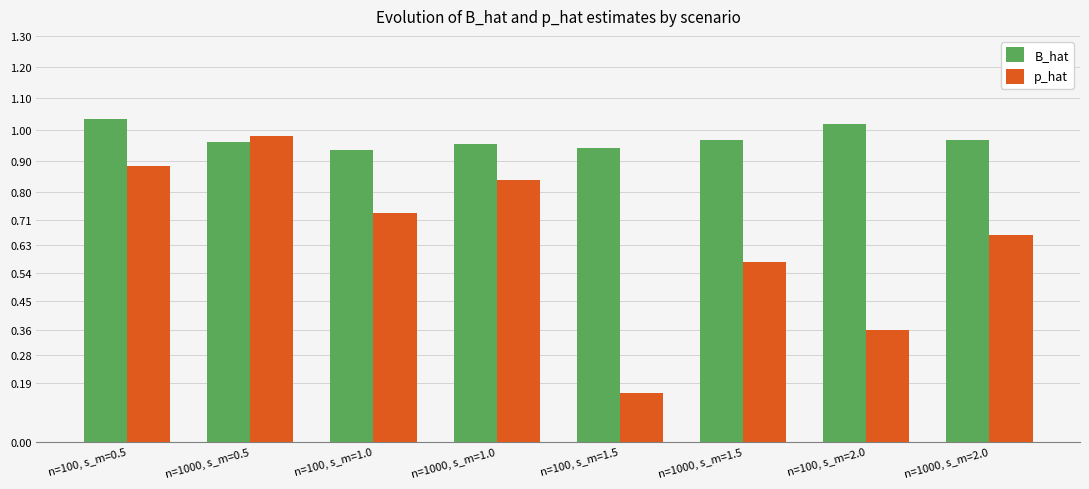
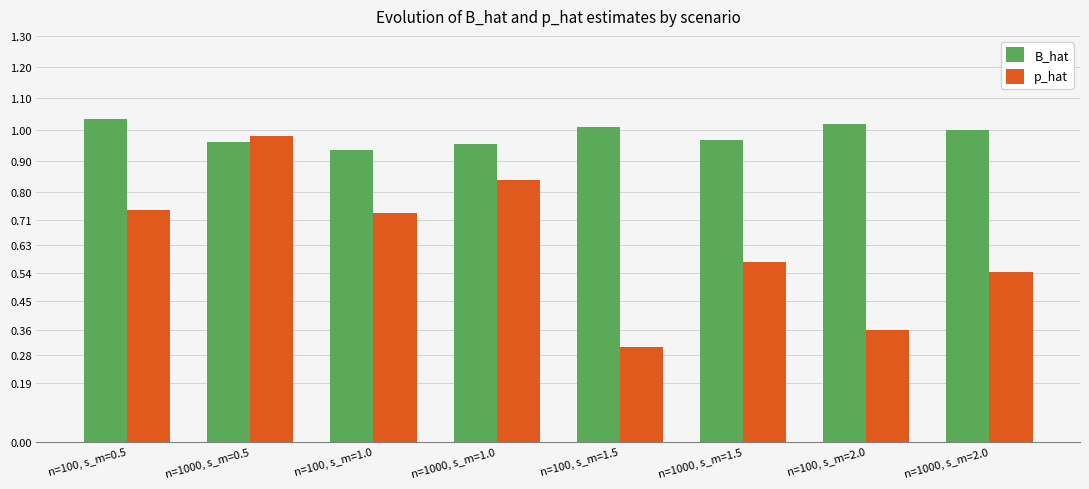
p_hat, n=100, s_m=0.5: 0.88 -> 0.74
B_hat, n=100, s_m=1.5: 0.94 -> 1.01
p_hat, n=100, s_m=1.5: 0.16 -> 0.30
B_hat, n=1000, s_m=2.0: 0.97 -> 1.00
p_hat, n=1000, s_m=2.0: 0.66 -> 0.54
